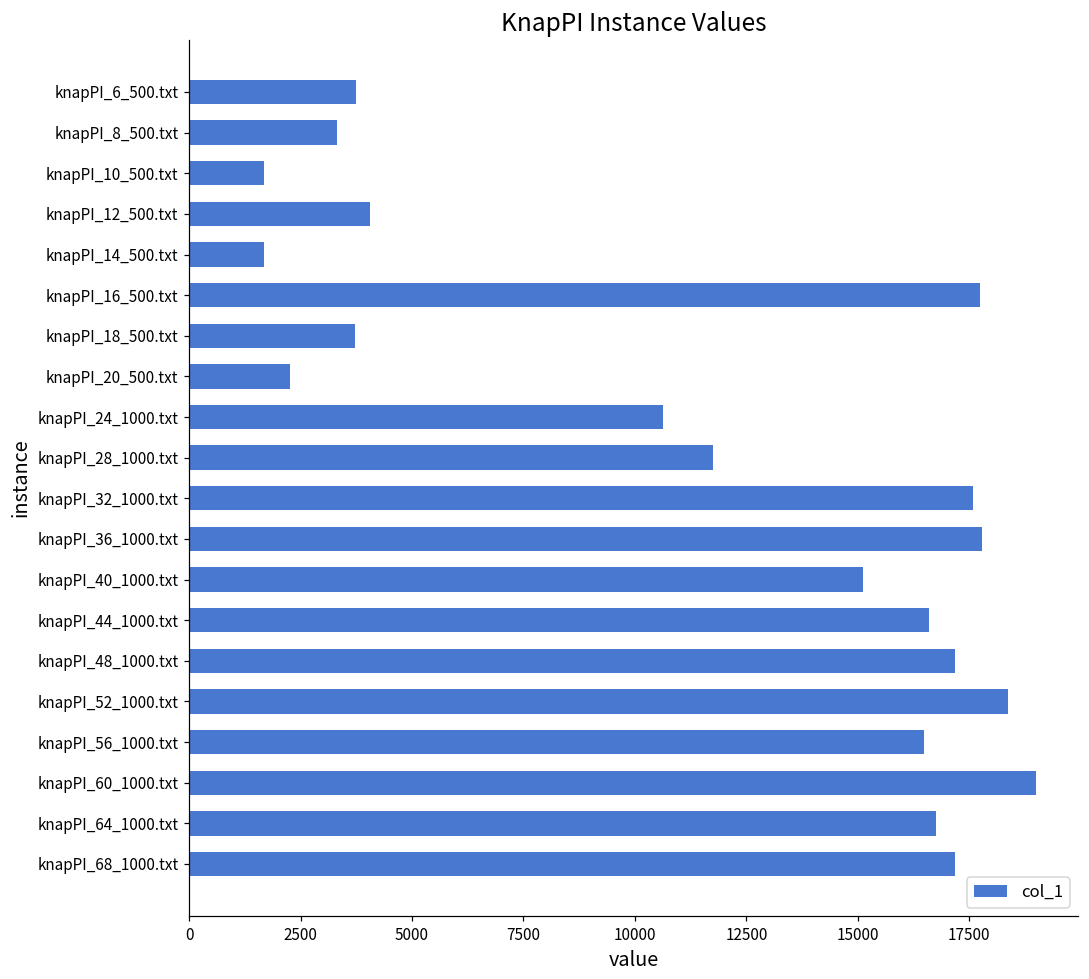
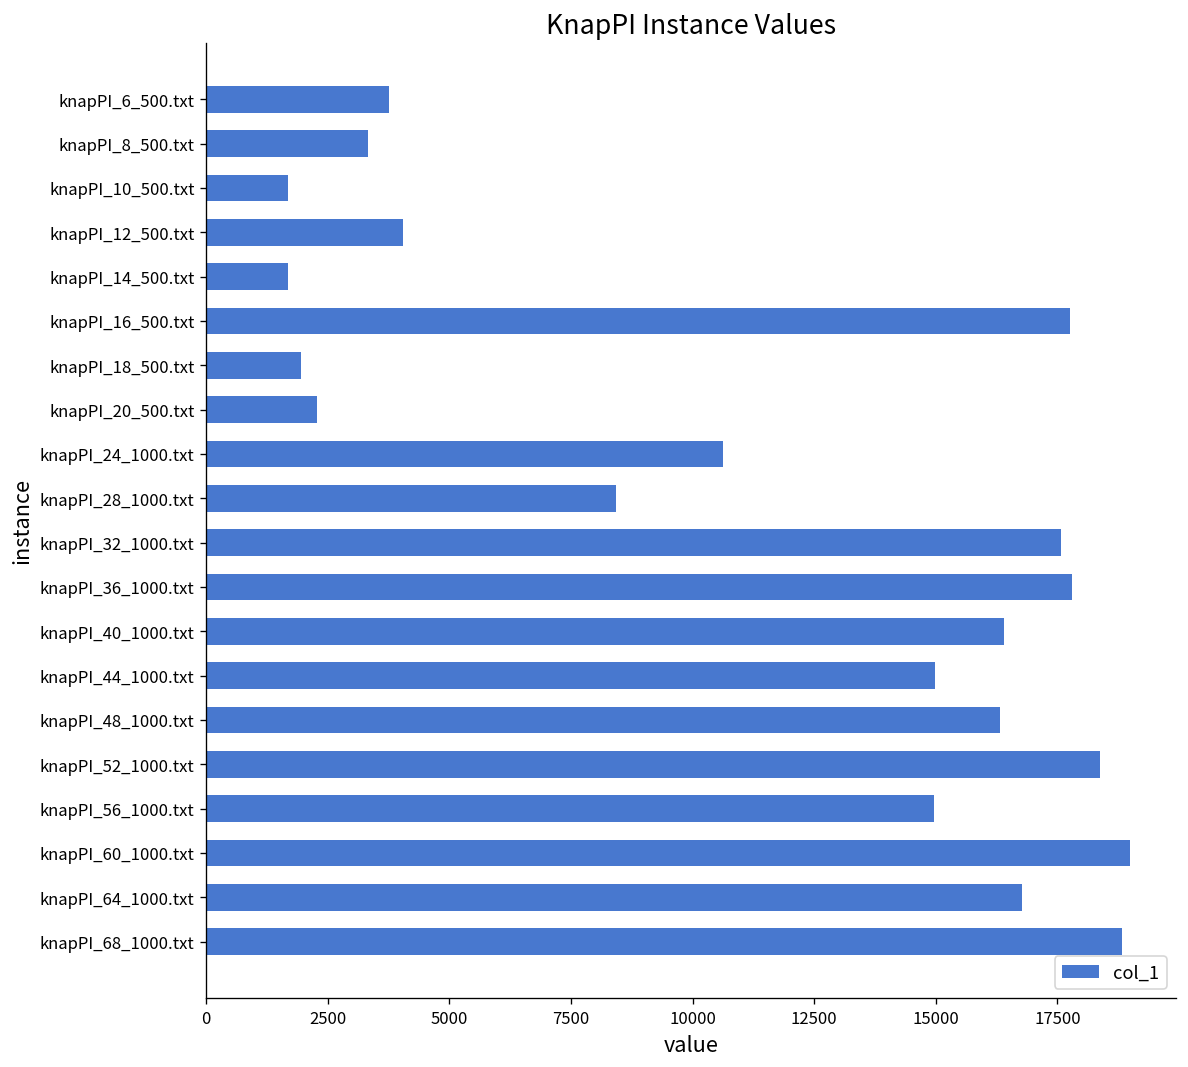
knapPI_18_500.txt: 3700 -> 2000
knapPI_28_1000.txt: 11700 -> 8400
knapPI_40_1000.txt: 15100 -> 16400
knapPI_44_1000.txt: 16600 -> 15000
knapPI_48_1000.txt: 17200 -> 16300
knapPI_56_1000.txt: 16500 -> 15000
knapPI_68_1000.txt: 17200 -> 18800
